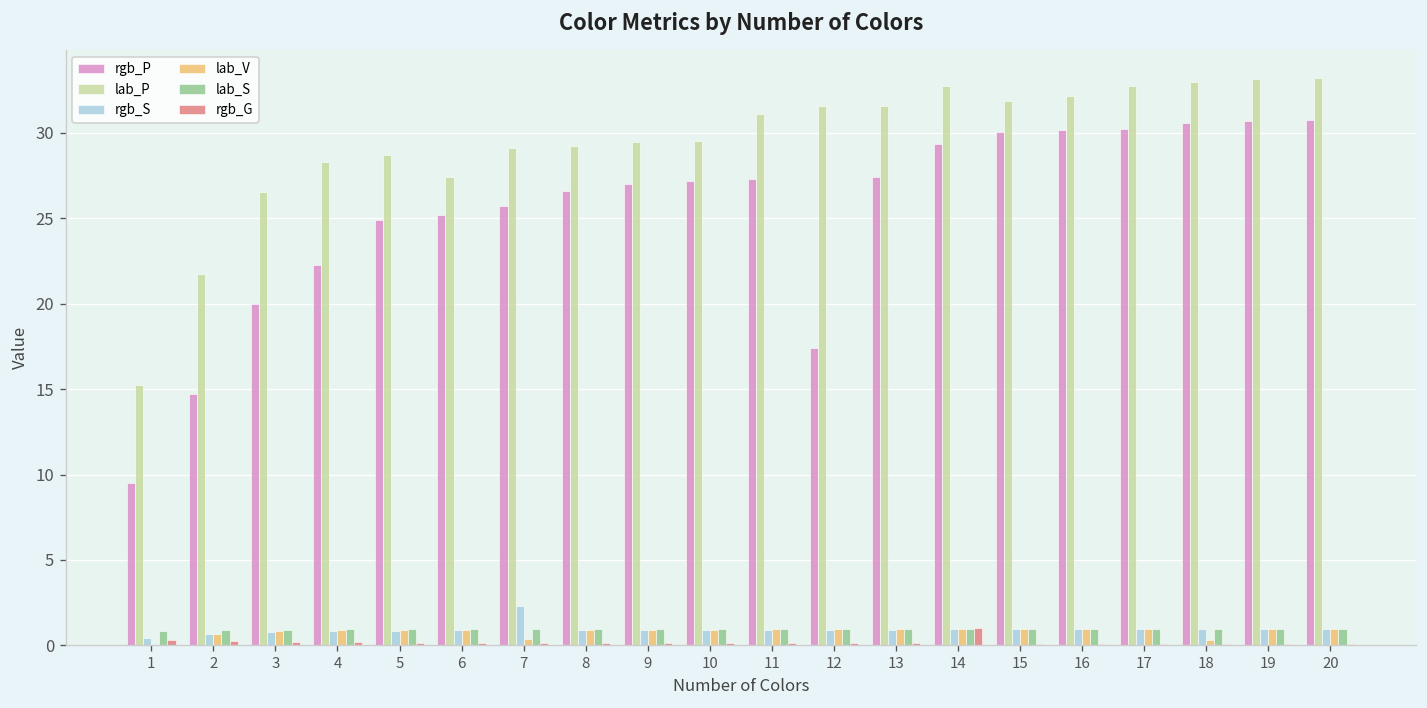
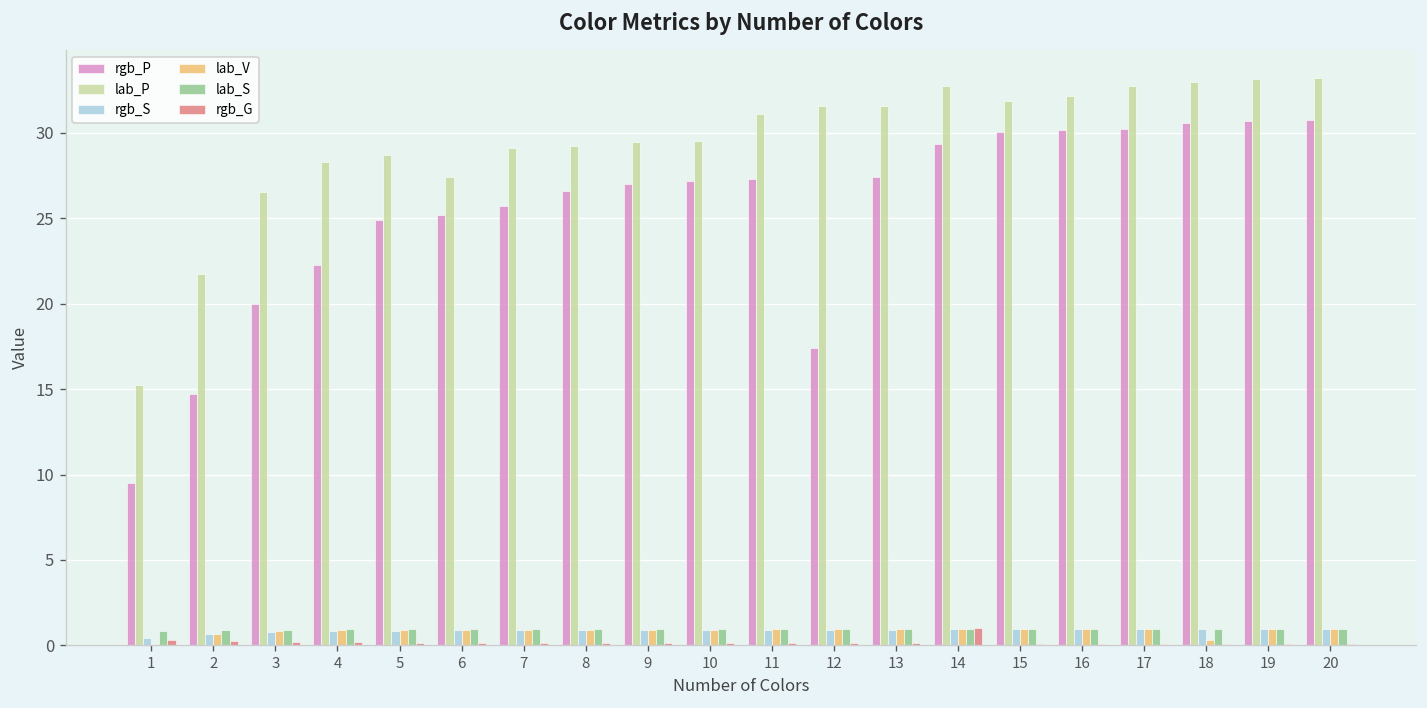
rgb_S, 7: 2.3 -> 0.9
lab_V, 7: 0.3 -> 0.9
